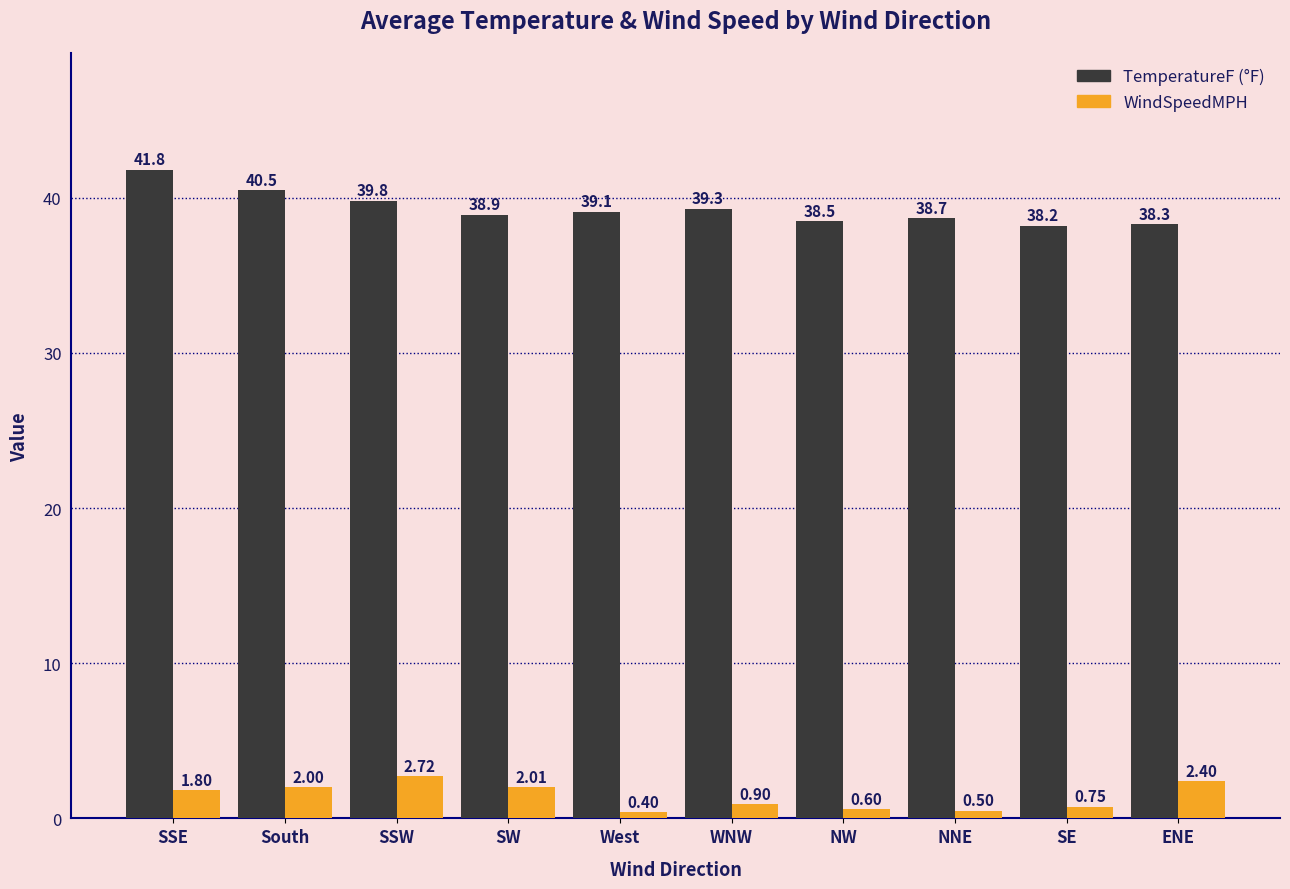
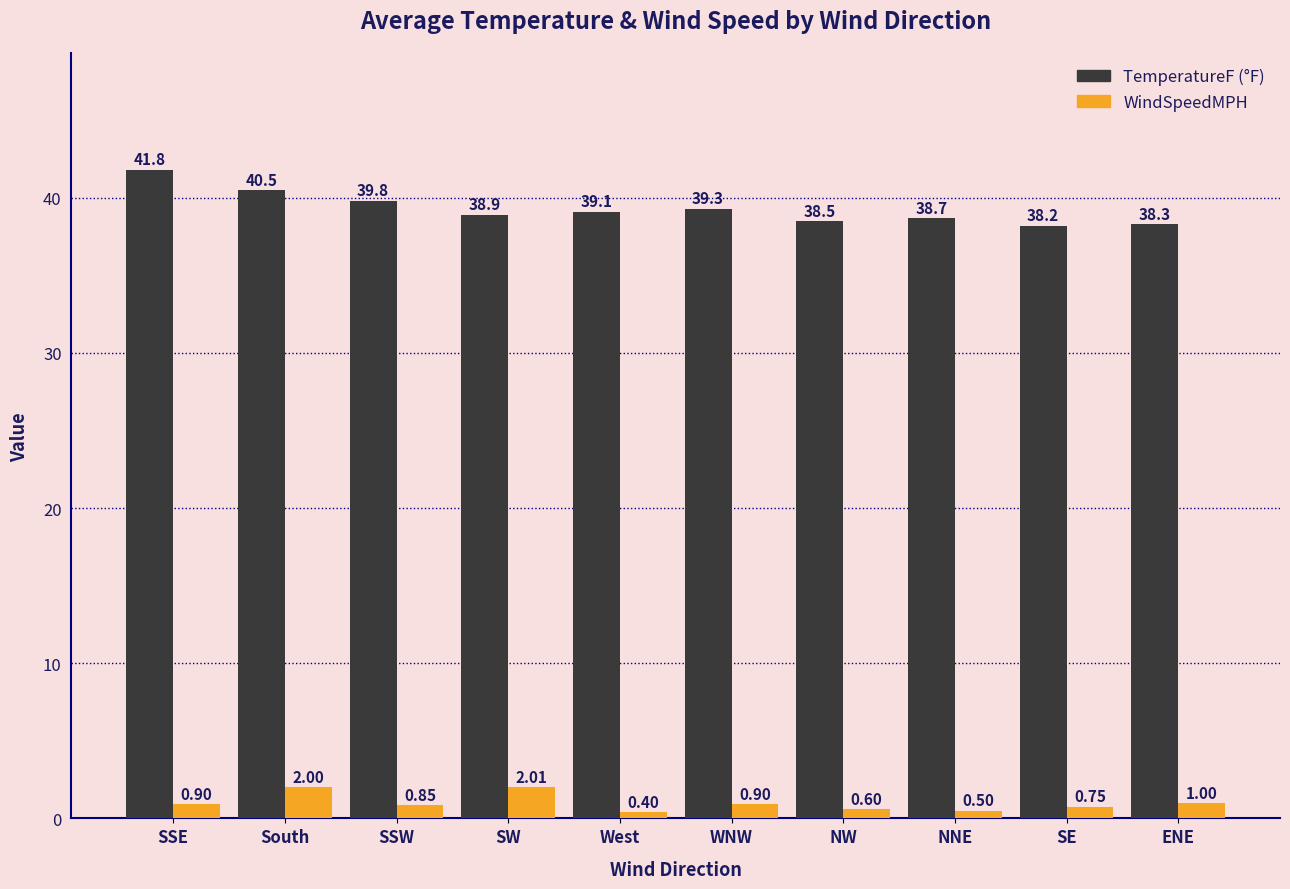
WindSpeedMPH, SSE: 1.80 -> 0.90
WindSpeedMPH, SSW: 2.72 -> 0.85
WindSpeedMPH, ENE: 2.40 -> 1.00
